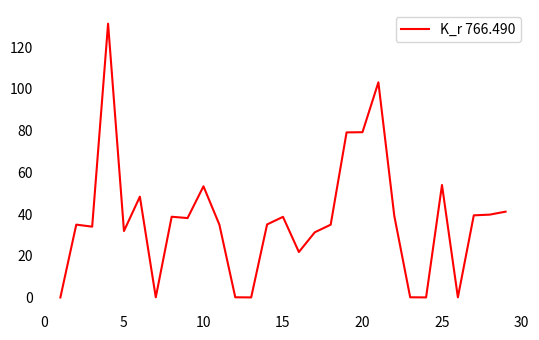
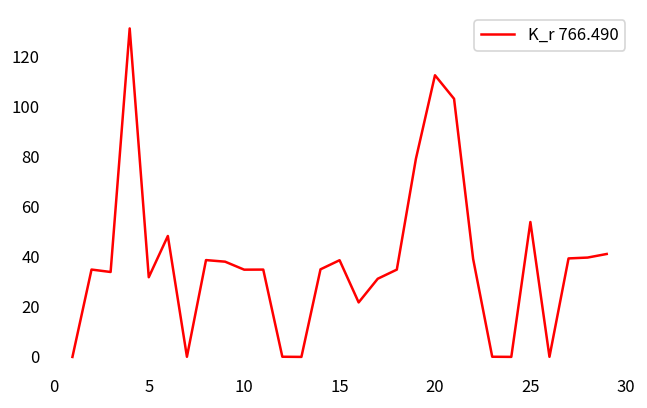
10: 53 -> 35
20: 79 -> 113
